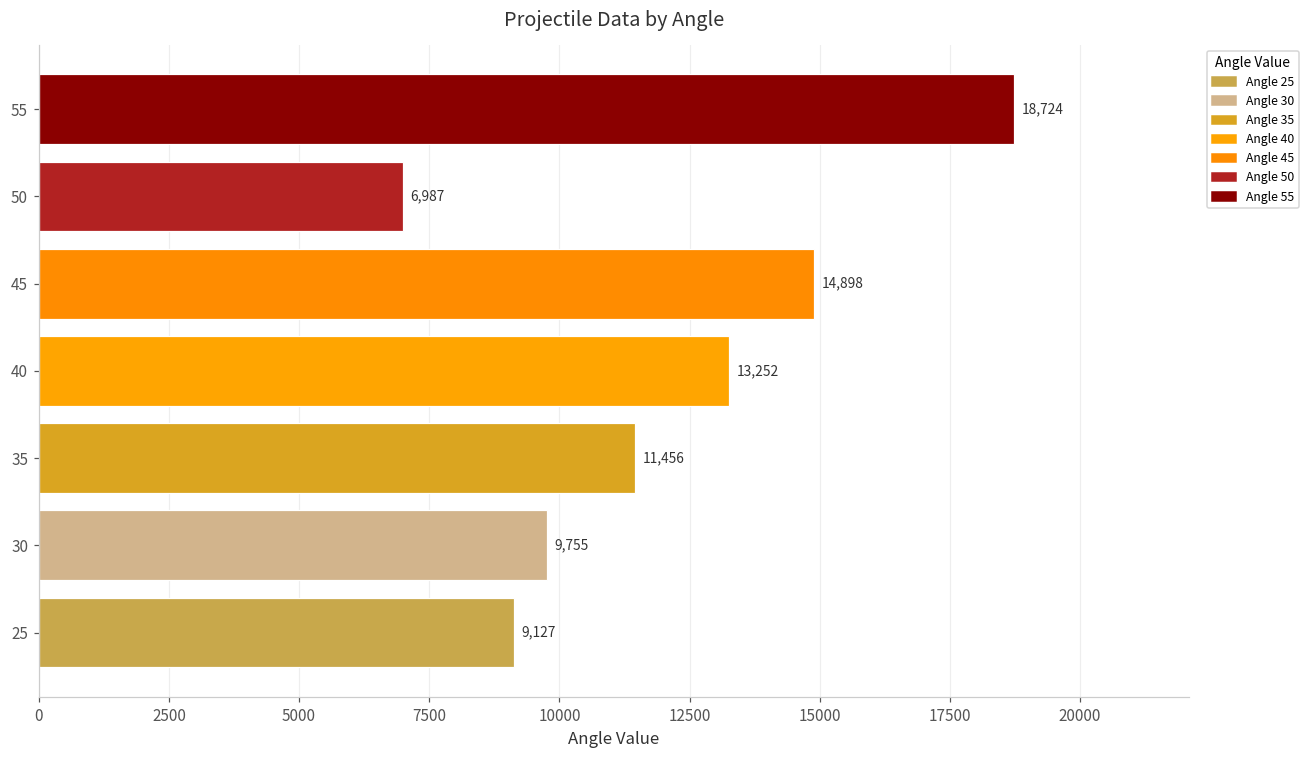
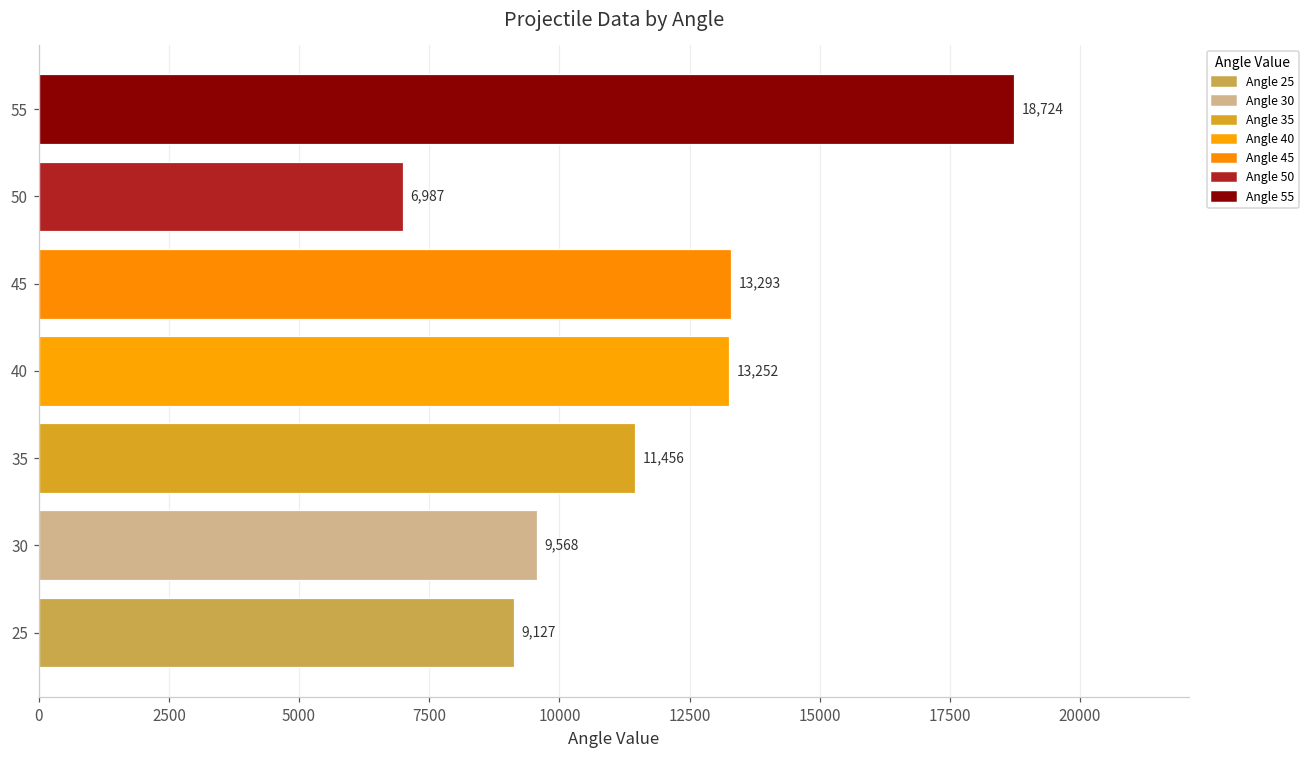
45: 14,898 -> 13,293
30: 9,755 -> 9,568
